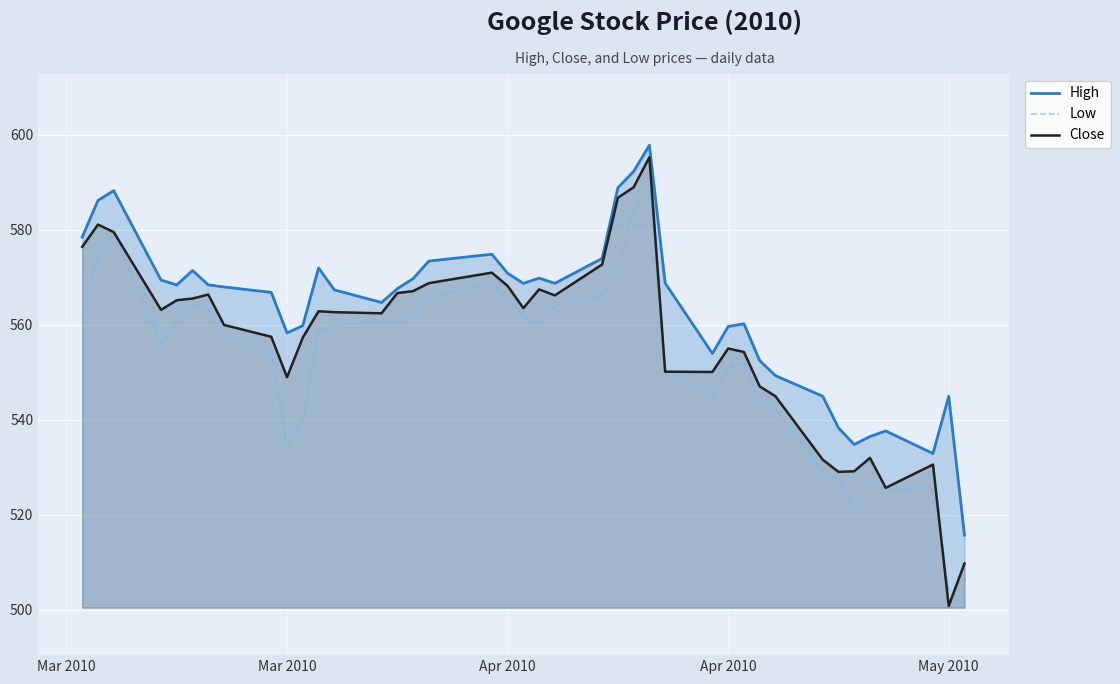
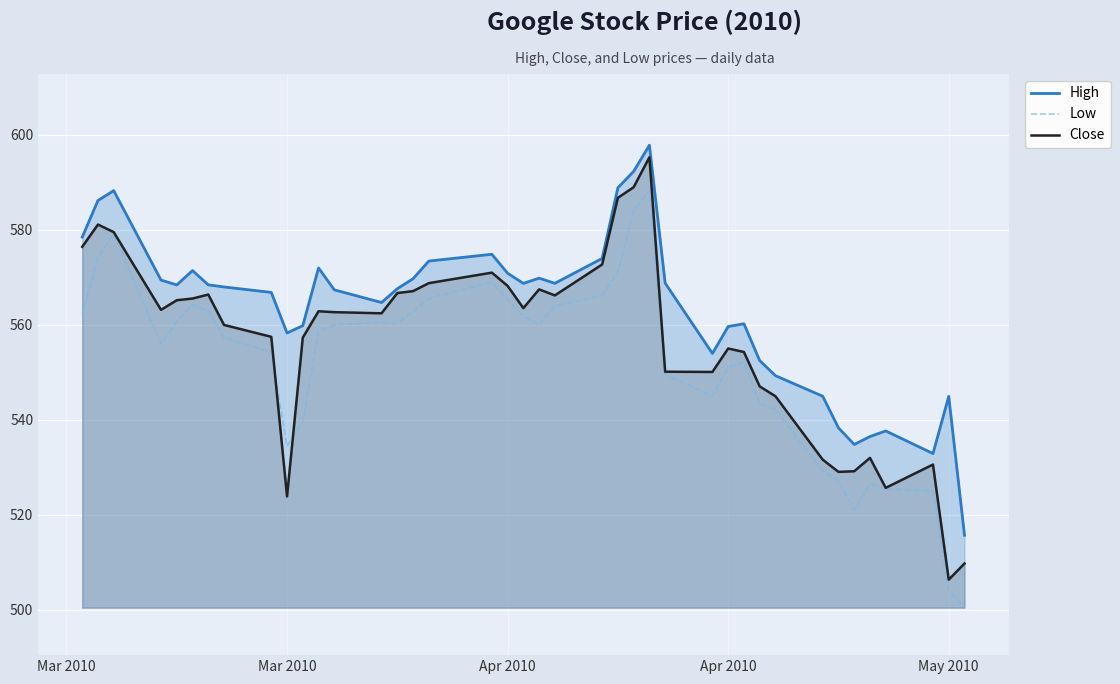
Close, Mar 2010: 549 -> 524
Close, May 2010: 501 -> 506
